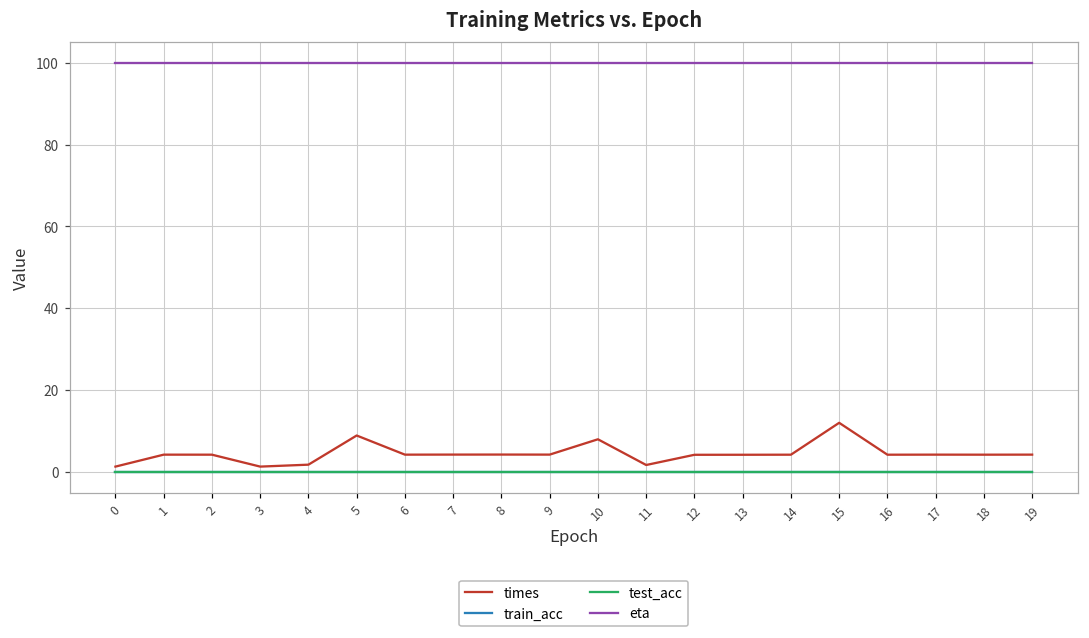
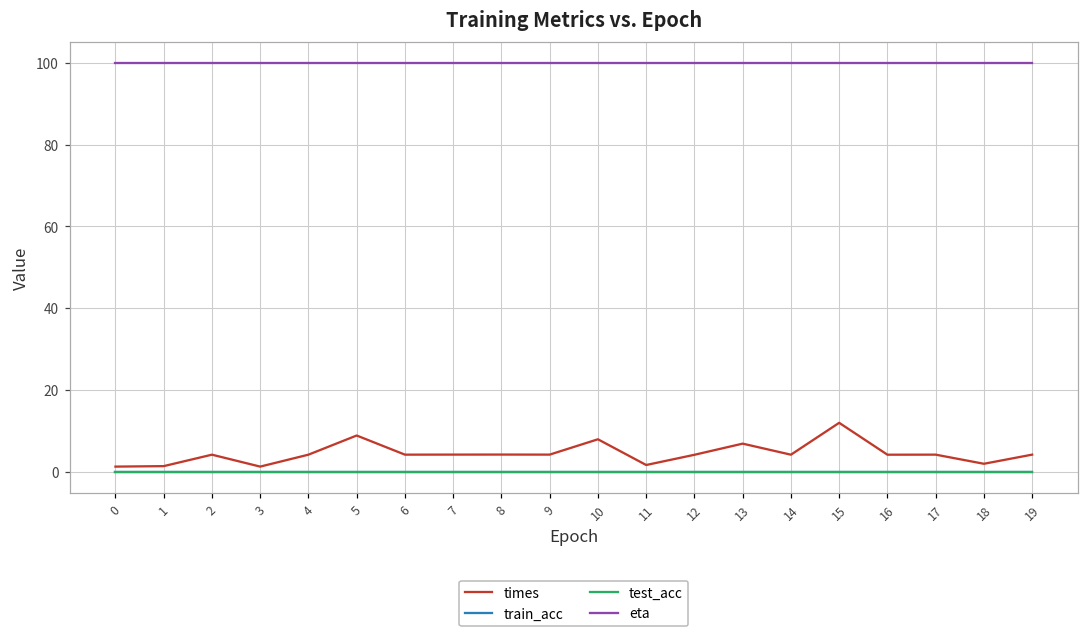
times, 1: 4 -> 1
times, 4: 2 -> 4
times, 13: 4 -> 7
times, 18: 4 -> 2
